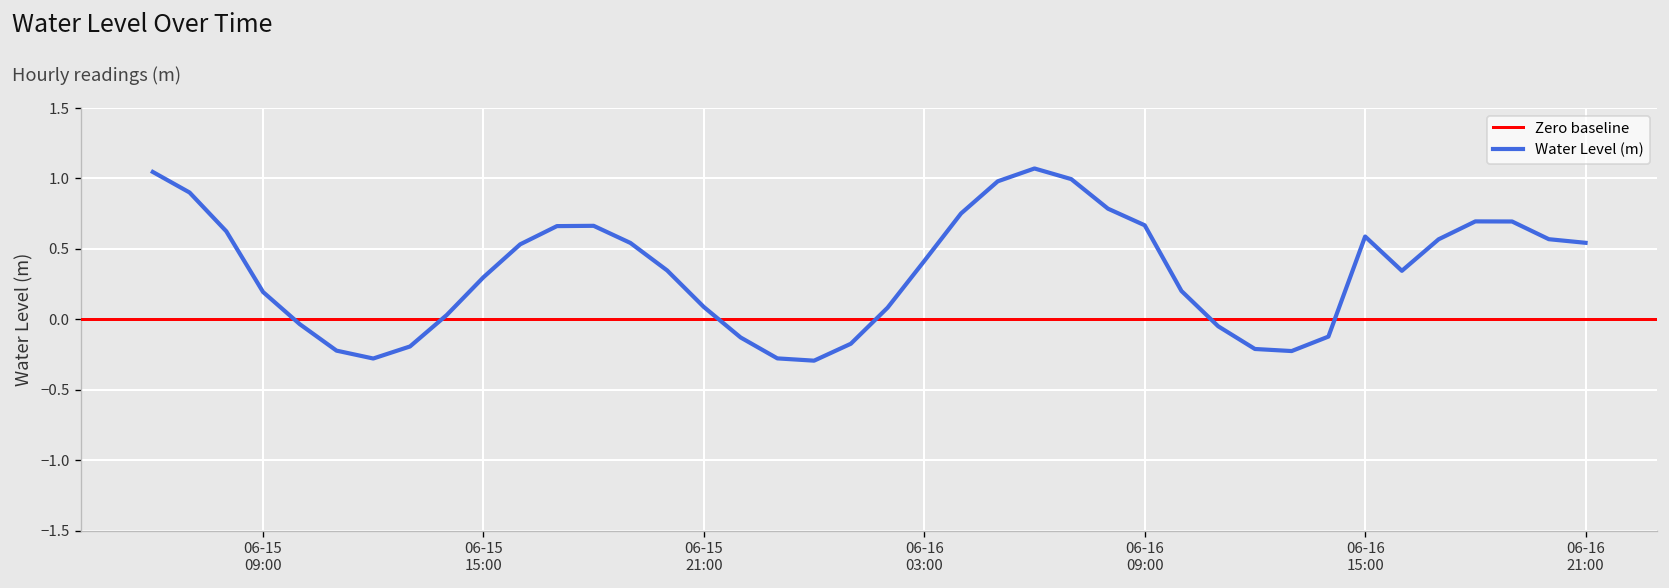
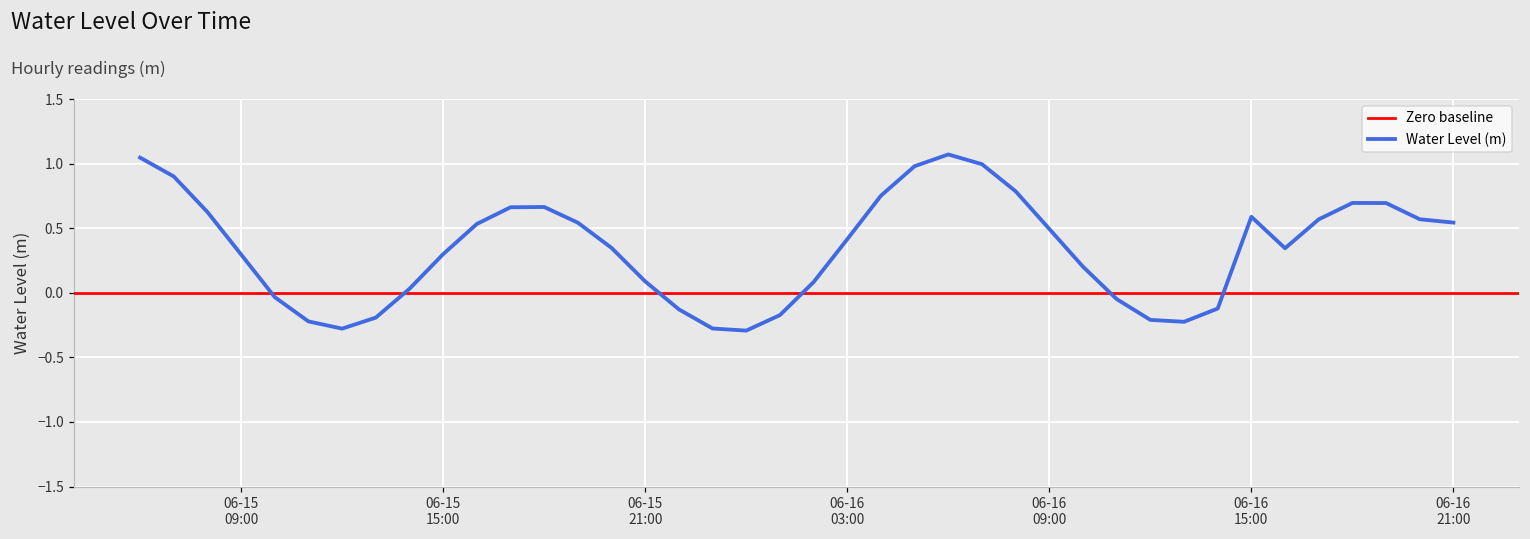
06-15 09:00: 0.19 -> 0.30
06-16 09:00: 0.67 -> 0.49
